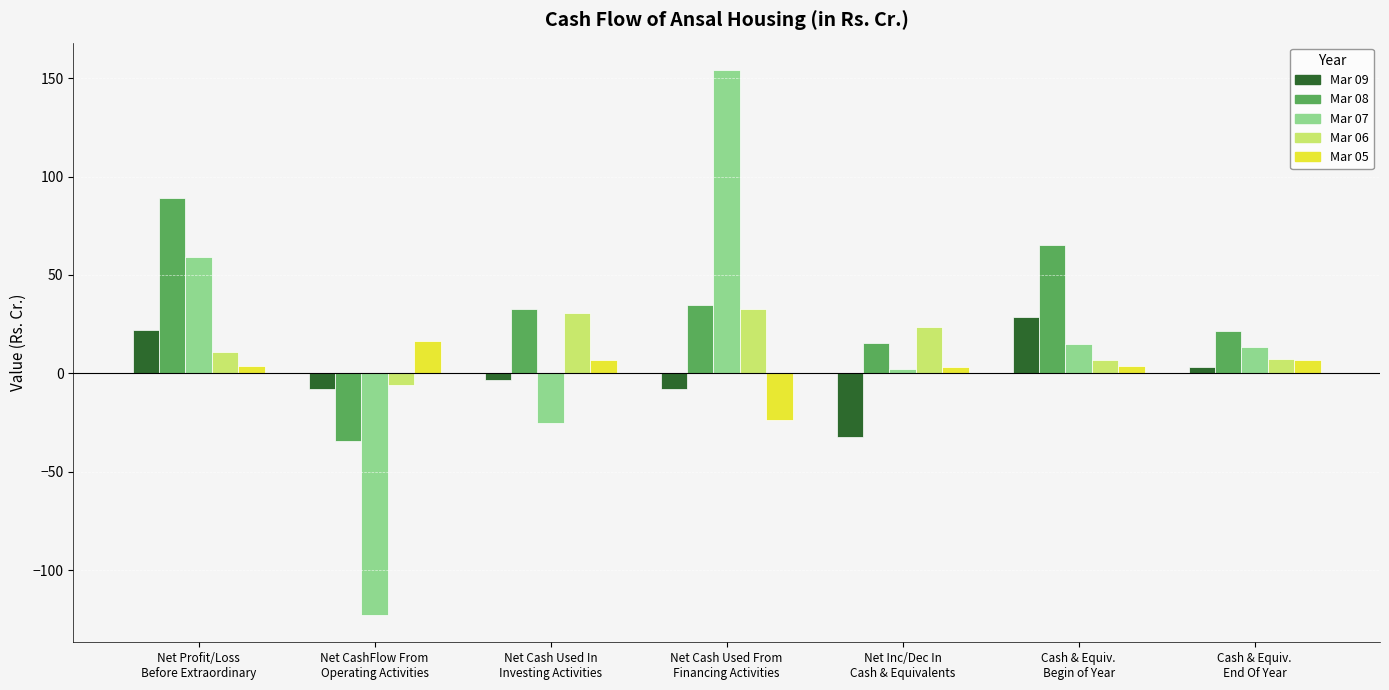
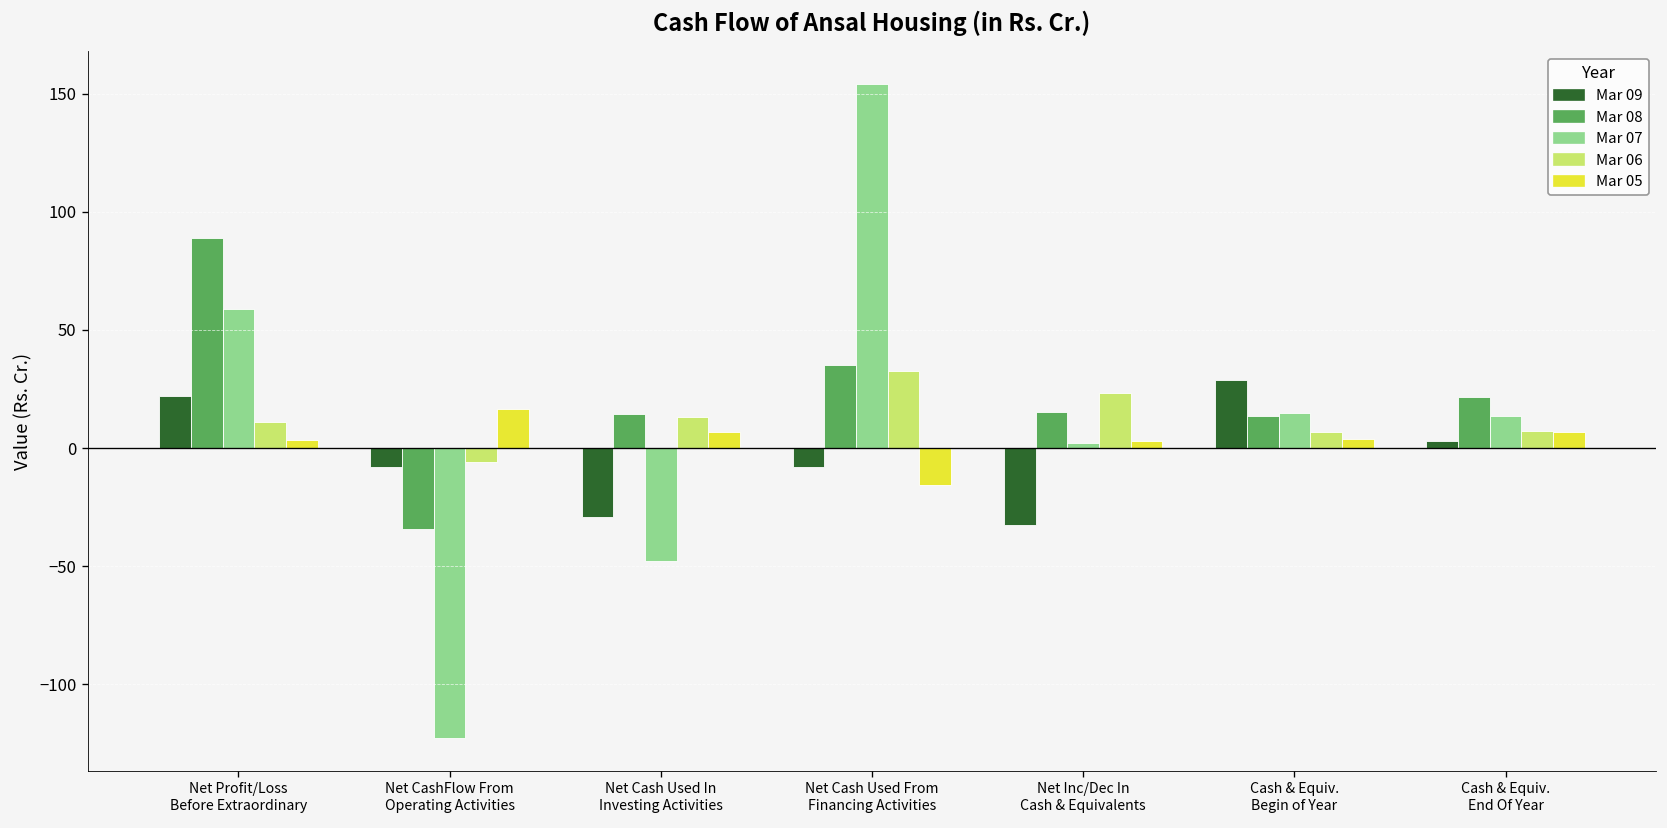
Mar 09, Net Cash Used In Investing Activities: -3 -> -29
Mar 08, Net Cash Used In Investing Activities: 33 -> 15
Mar 07, Net Cash Used In Investing Activities: -25 -> -48
Mar 06, Net Cash Used In Investing Activities: 30 -> 13
Mar 05, Net Cash Used From Financing Activities: -24 -> -16
Mar 08, Cash & Equiv. Begin of Year: 65 -> 14
